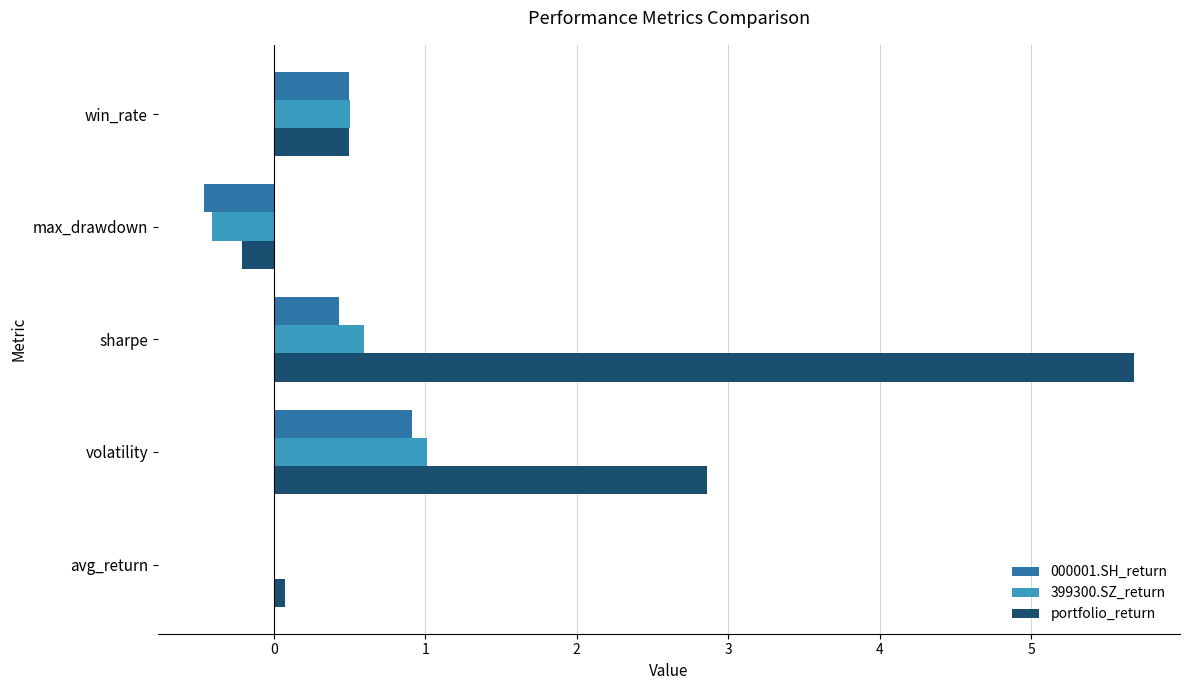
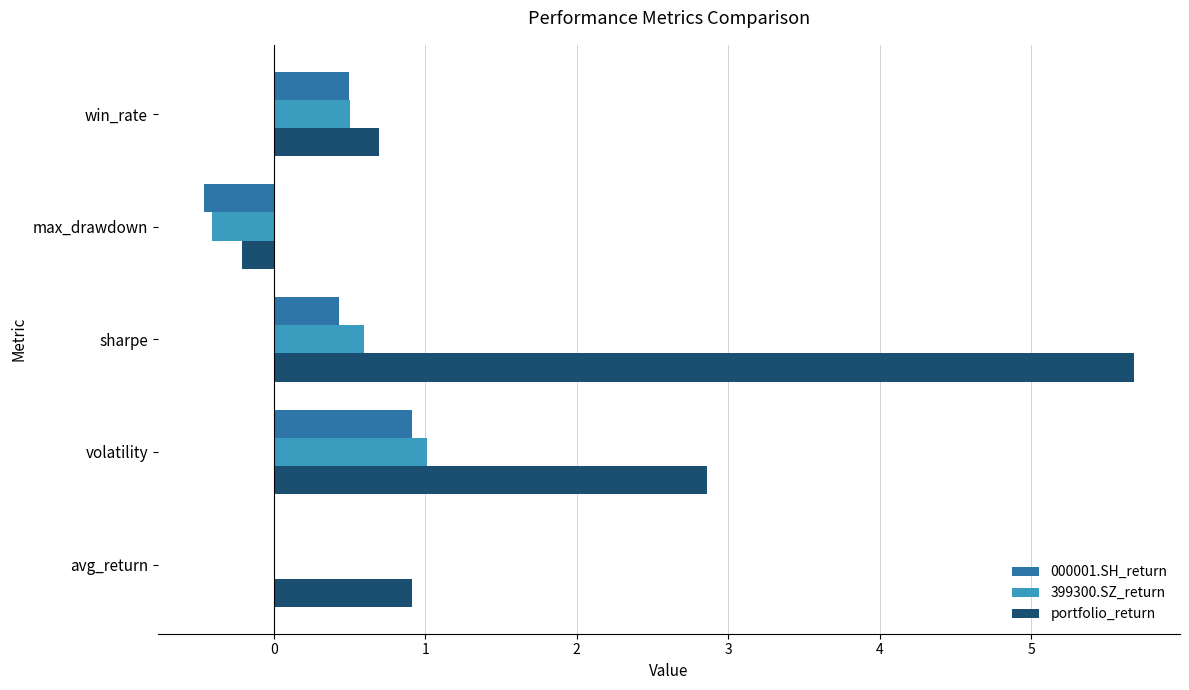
portfolio_return, win_rate: 0.50 -> 0.70
portfolio_return, avg_return: 0.07 -> 0.91
